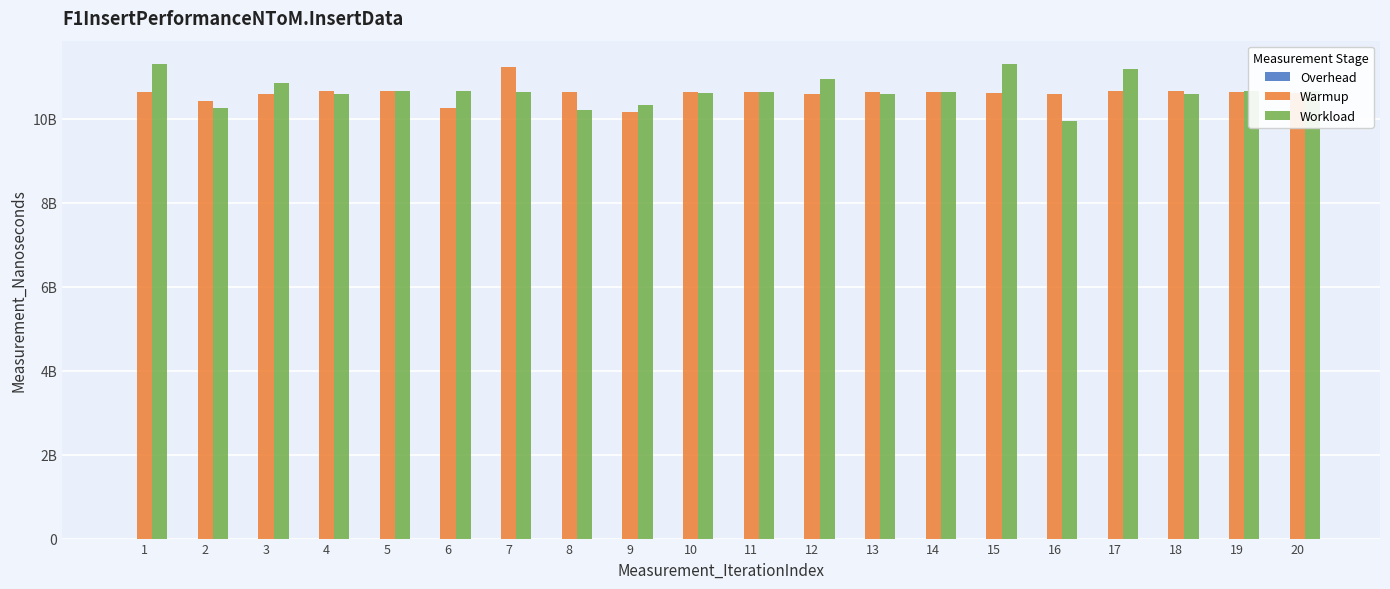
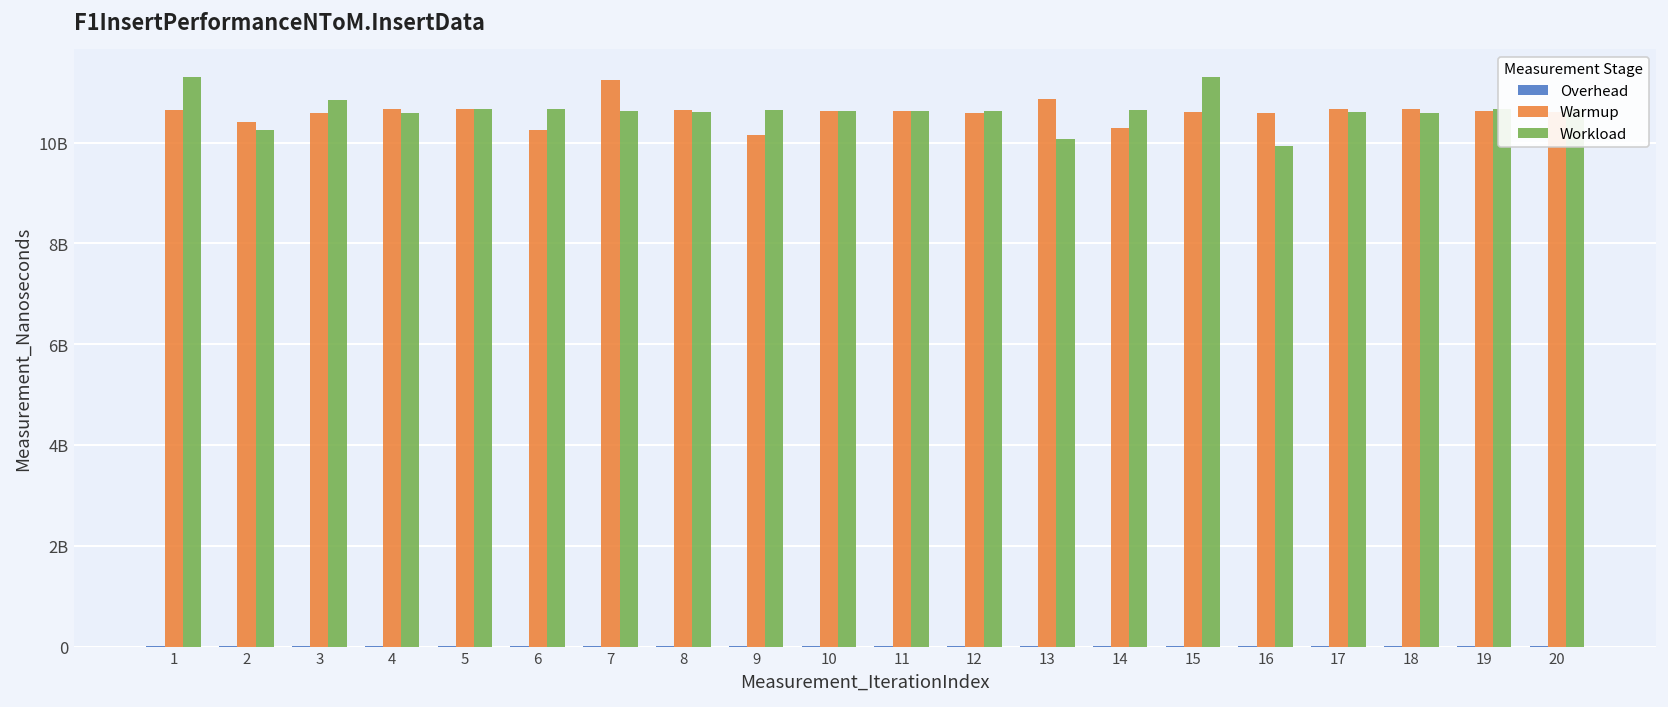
Workload, 8: 10200000000 -> 10600000000
Workload, 9: 10300000000 -> 10600000000
Workload, 12: 10900000000 -> 10600000000
Warmup, 13: 10600000000 -> 10900000000
Workload, 13: 10600000000 -> 10100000000
Warmup, 14: 10600000000 -> 10300000000
Workload, 17: 11200000000 -> 10600000000
